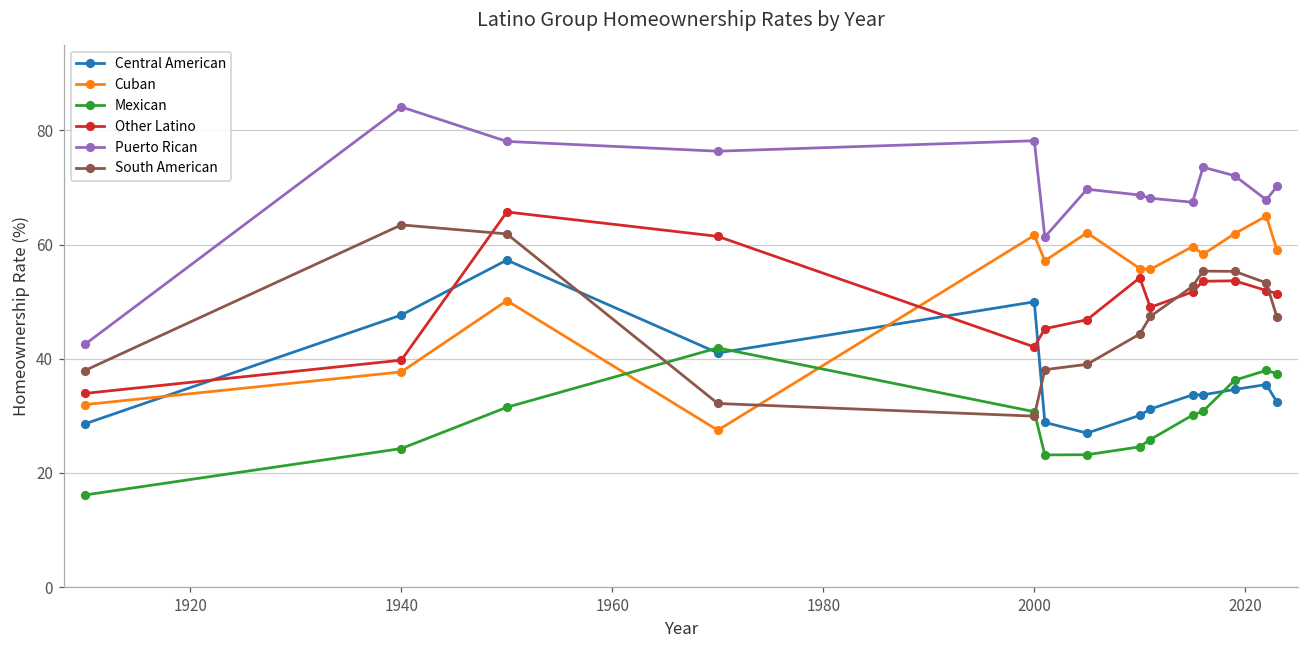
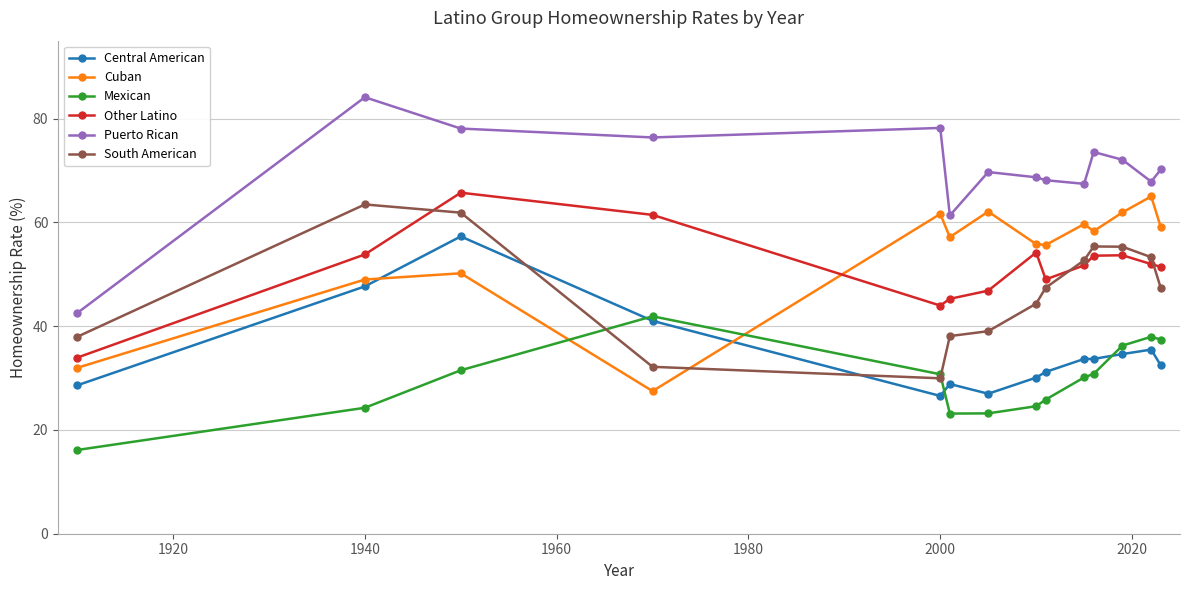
Cuban, 1940: 38 -> 49
Other Latino, 1940: 40 -> 54
Central American, 2000: 50 -> 27
Other Latino, 2000: 42 -> 44
